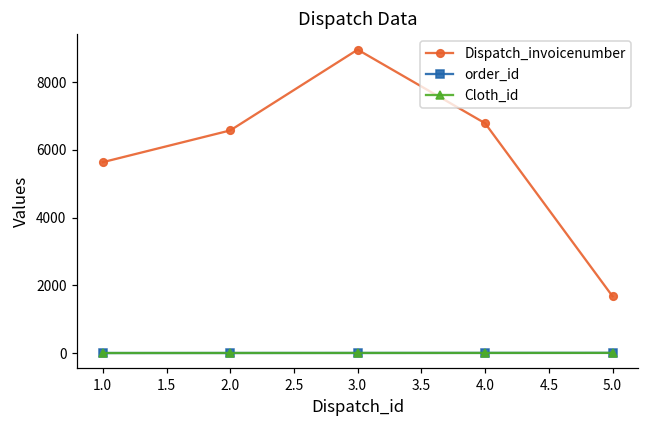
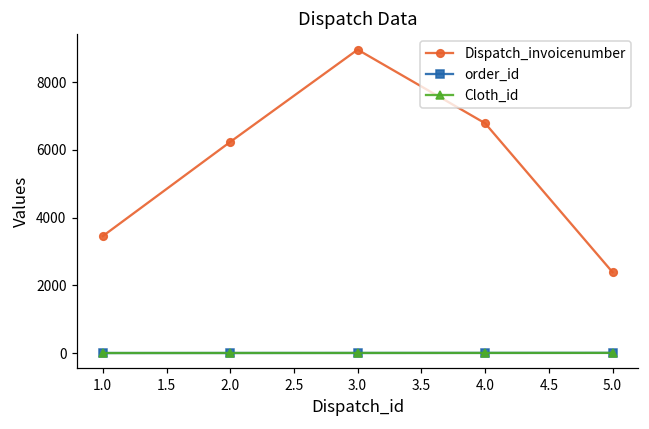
Dispatch_invoicenumber, 1.0: 5600 -> 3500
Dispatch_invoicenumber, 2.0: 6600 -> 6200
Dispatch_invoicenumber, 5.0: 1700 -> 2400
